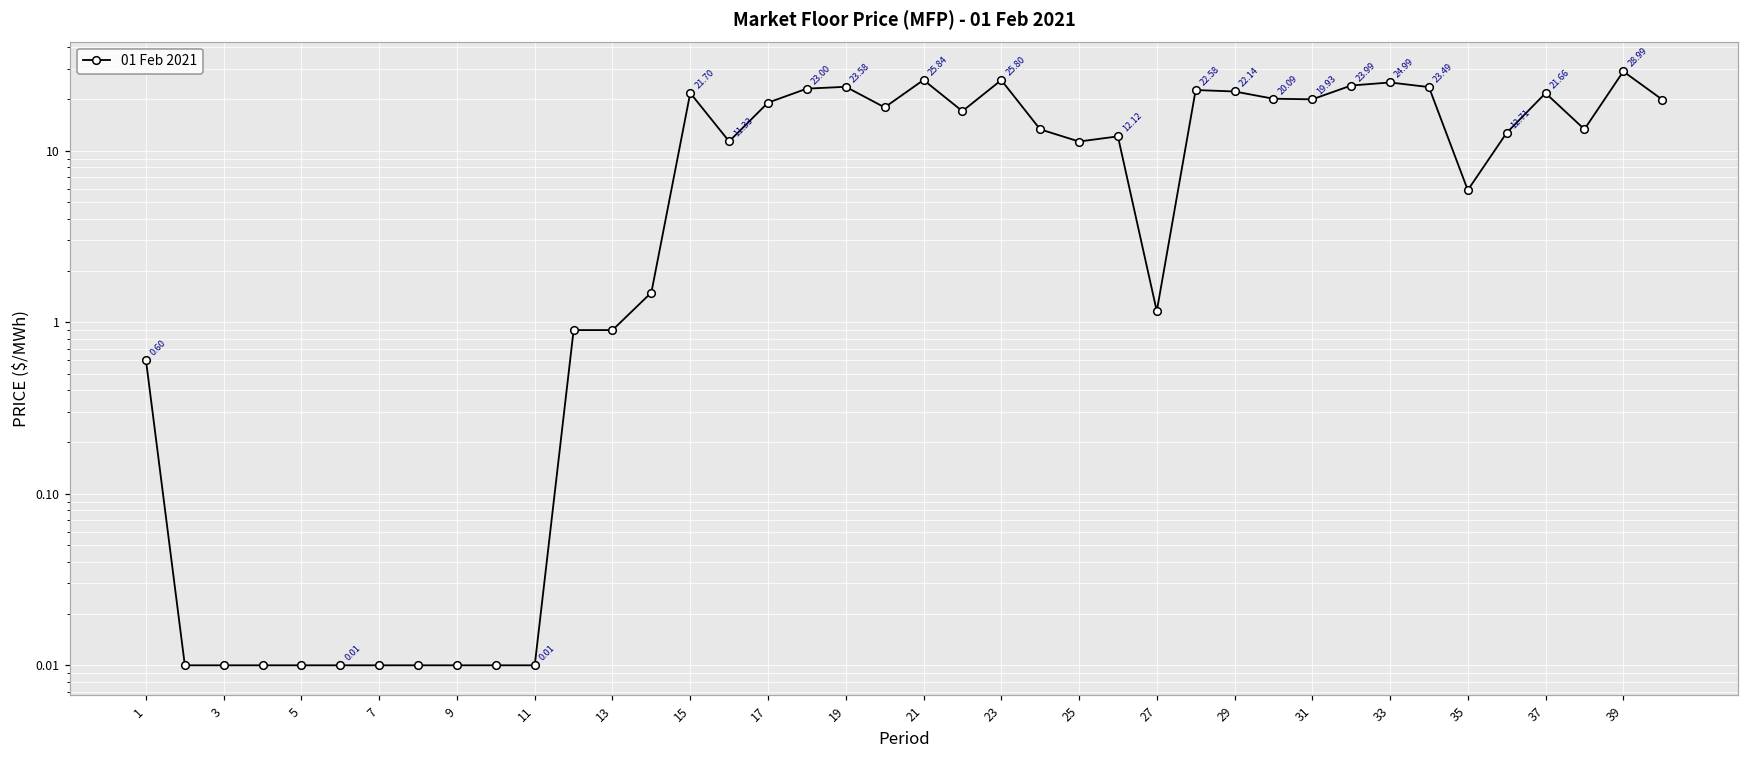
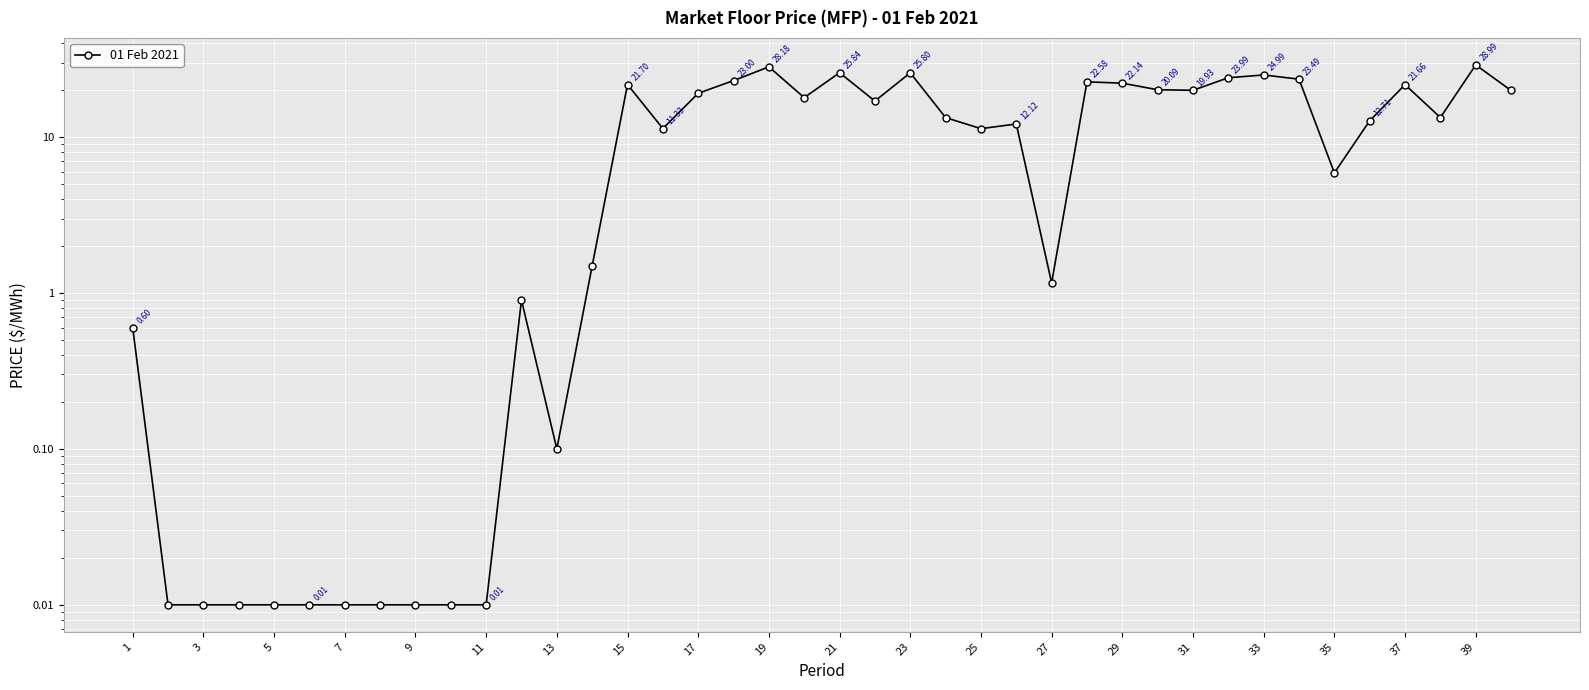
13: 0.9 -> 0.1
19: 23.58 -> 28.18
